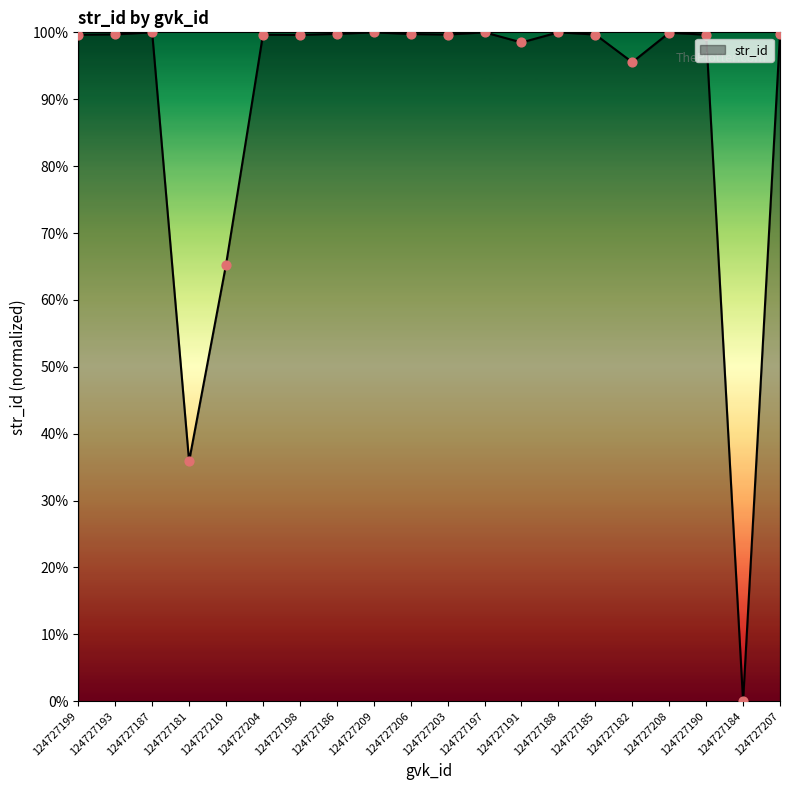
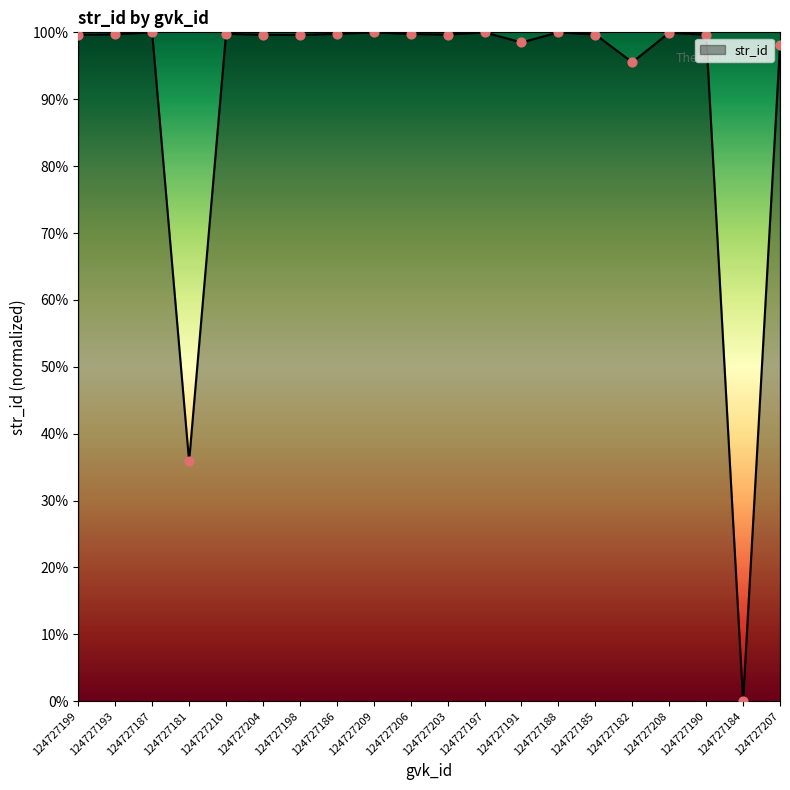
124727210: 65% -> 100%
124727207: 100% -> 98%
